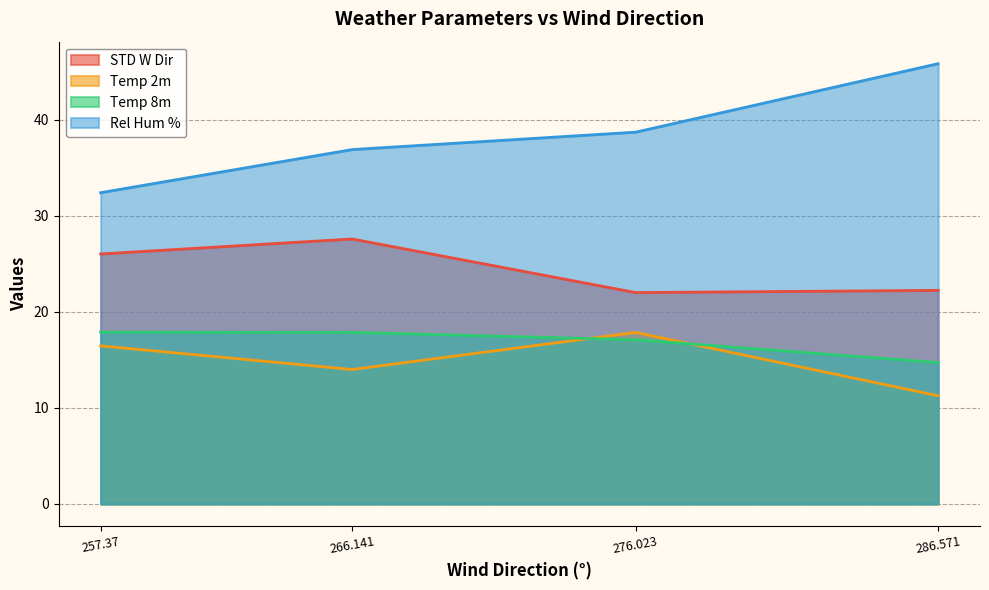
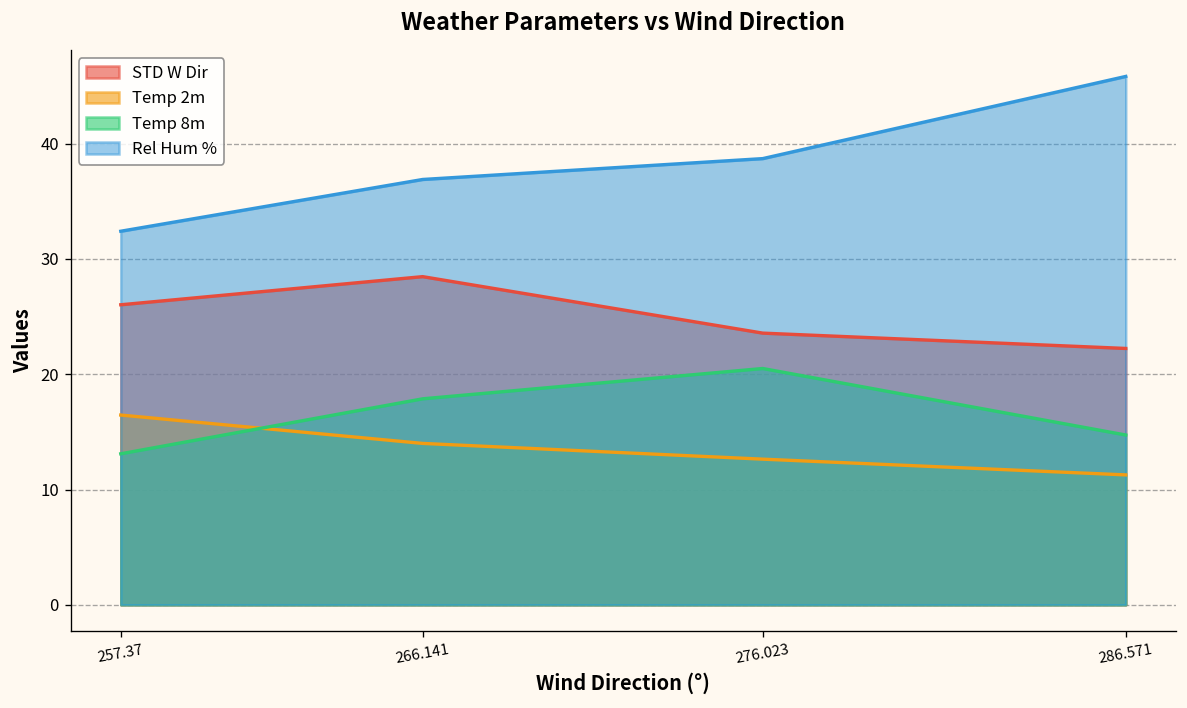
Temp 8m, 257.37: 18 -> 13
STD W Dir, 266.141: 27.6 -> 28.5
STD W Dir, 276.023: 22 -> 24
Temp 2m, 276.023: 18 -> 13
Temp 8m, 276.023: 17 -> 21
